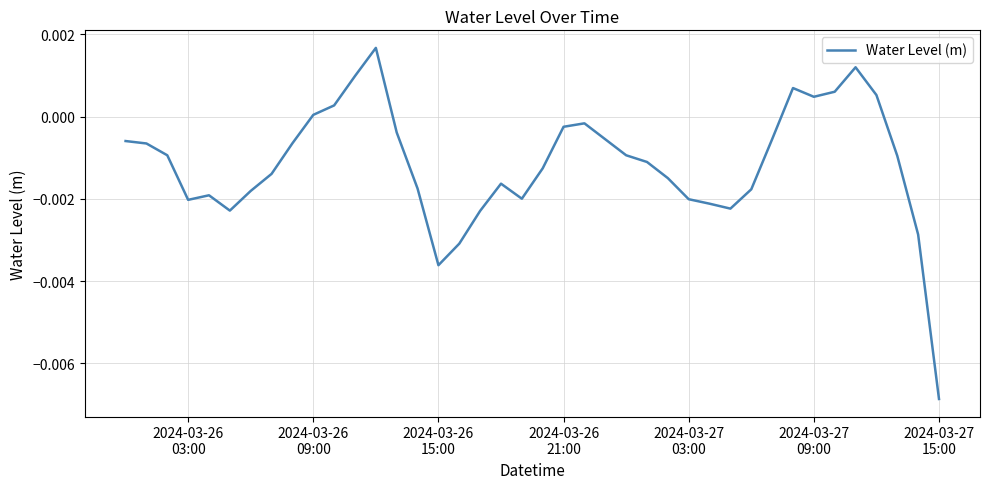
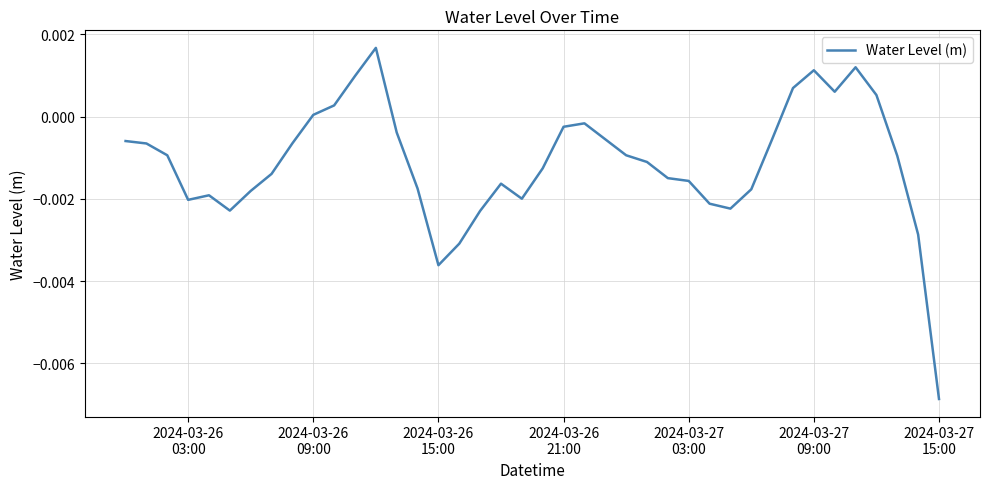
2024-03-27 03:00: -0.0020 -> -0.0016
2024-03-27 09:00: 0.0005 -> 0.0011
